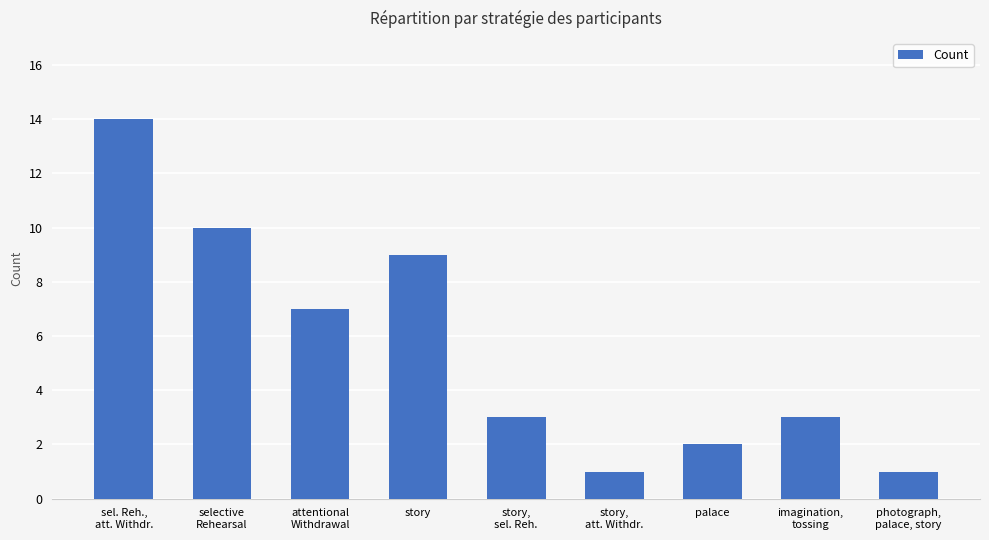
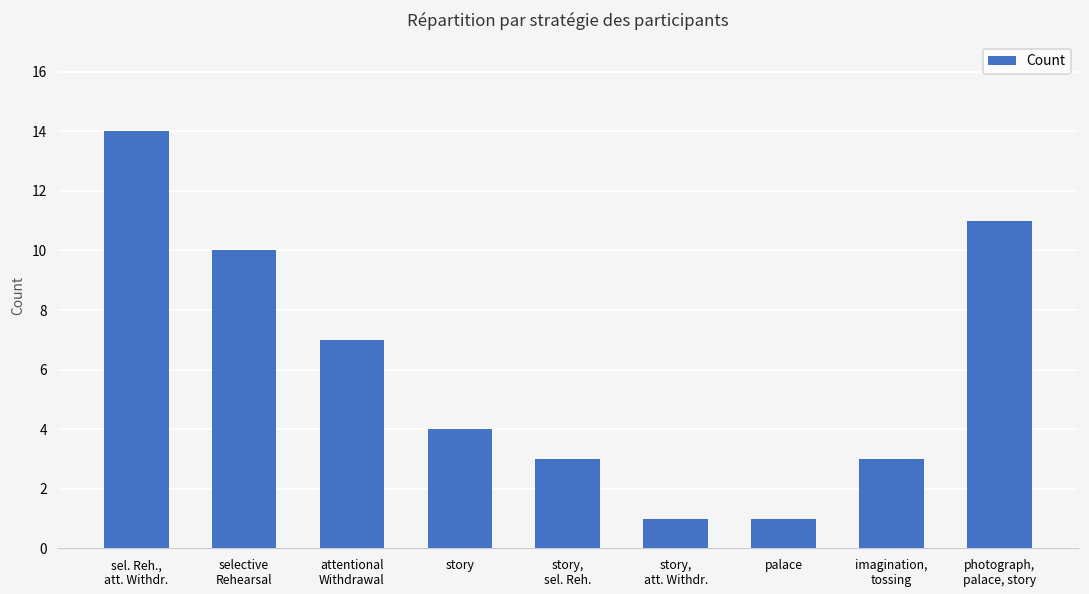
story: 9 -> 4
palace: 2 -> 1
photograph, palace, story: 1 -> 11
